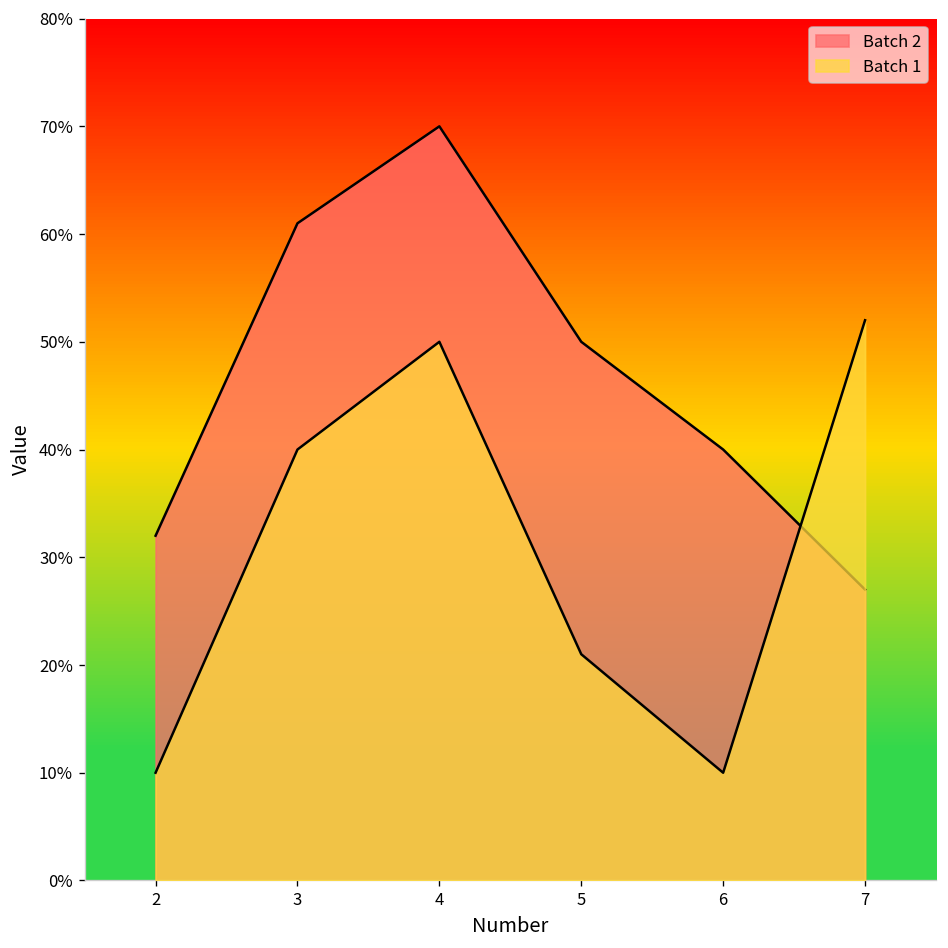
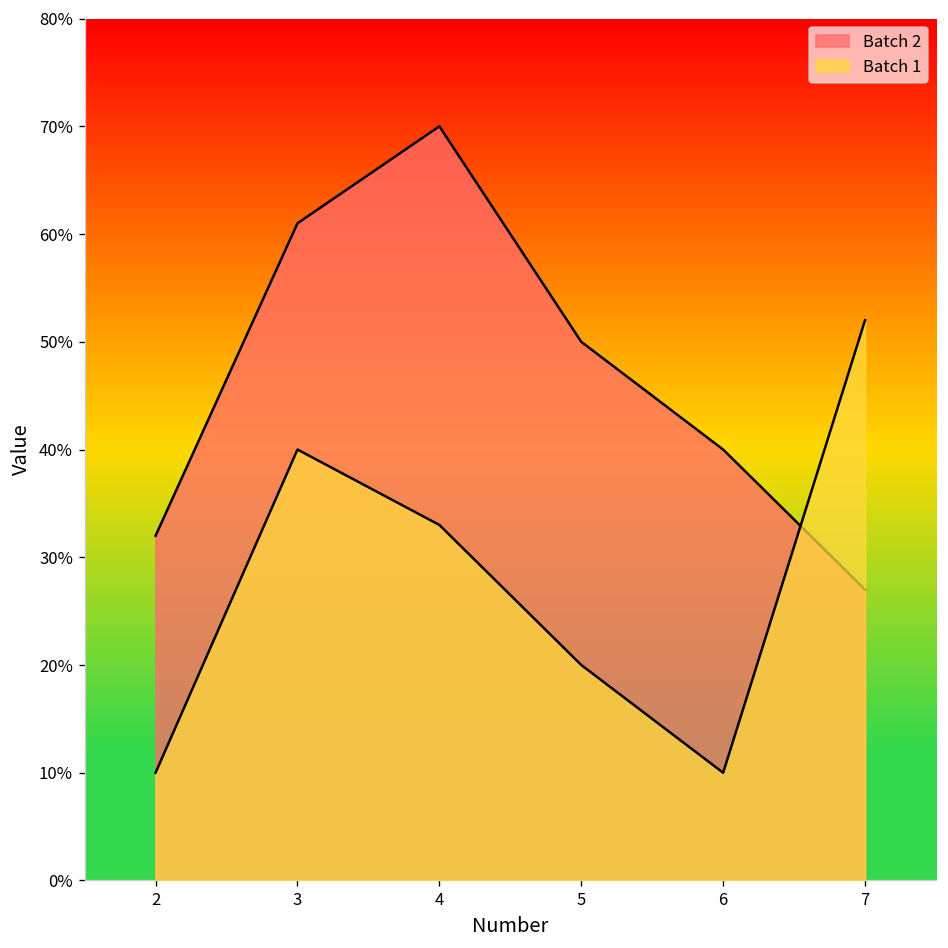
Batch 1, 4: 50% -> 33%
Batch 1, 5: 21% -> 20%
